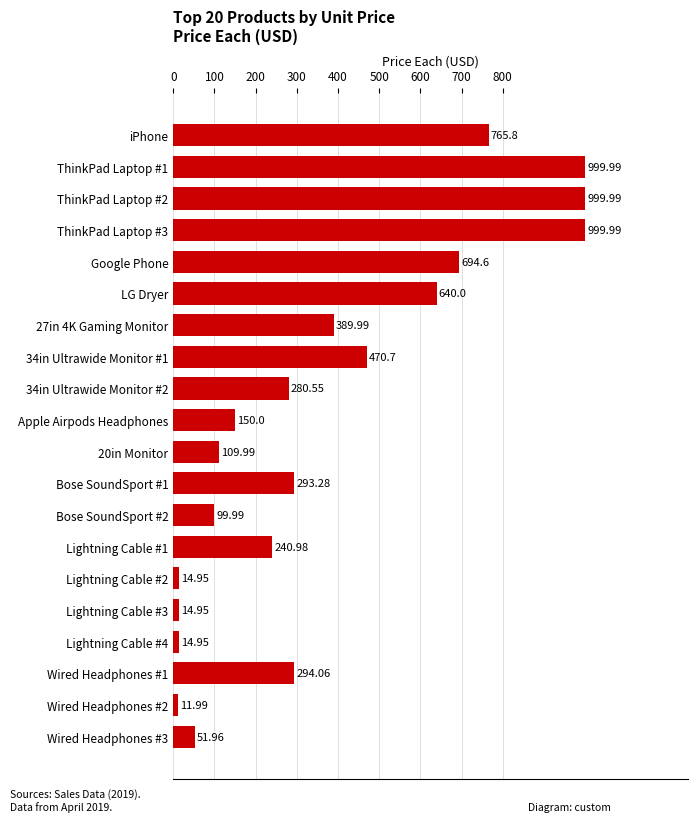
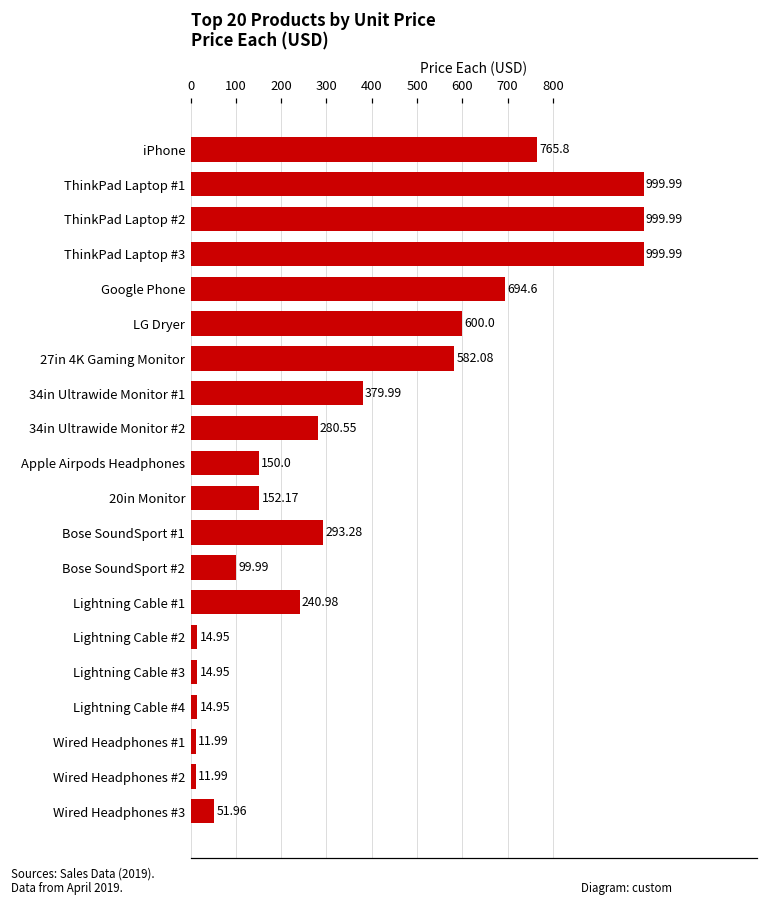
LG Dryer: 640.0 -> 600.0
27in 4K Gaming Monitor: 389.99 -> 582.08
34in Ultrawide Monitor #1: 470.7 -> 379.99
20in Monitor: 109.99 -> 152.17
Wired Headphones #1: 294.06 -> 11.99
